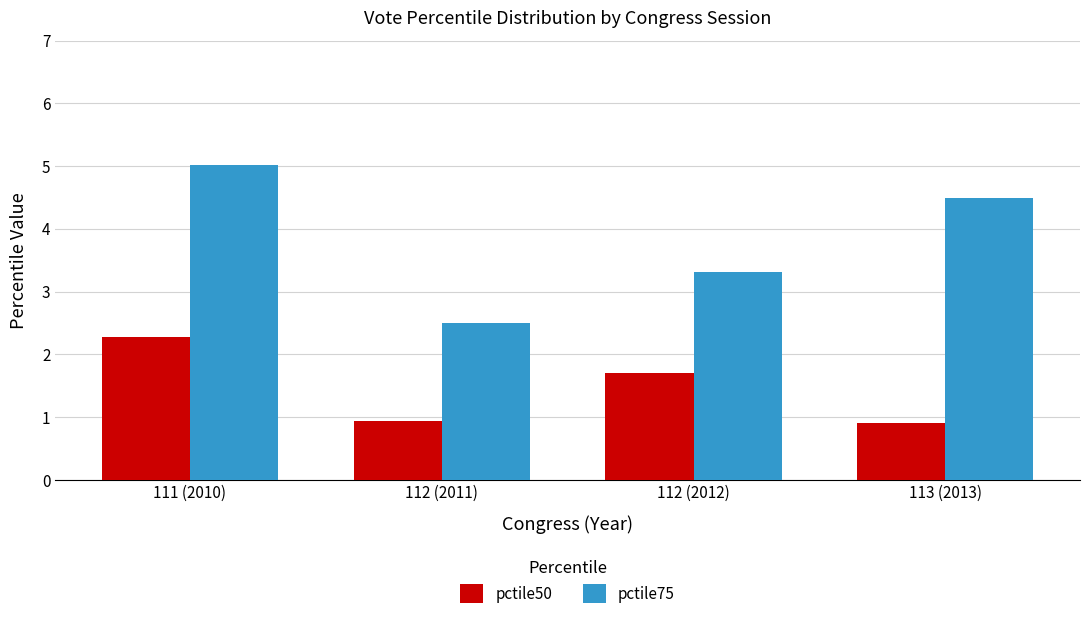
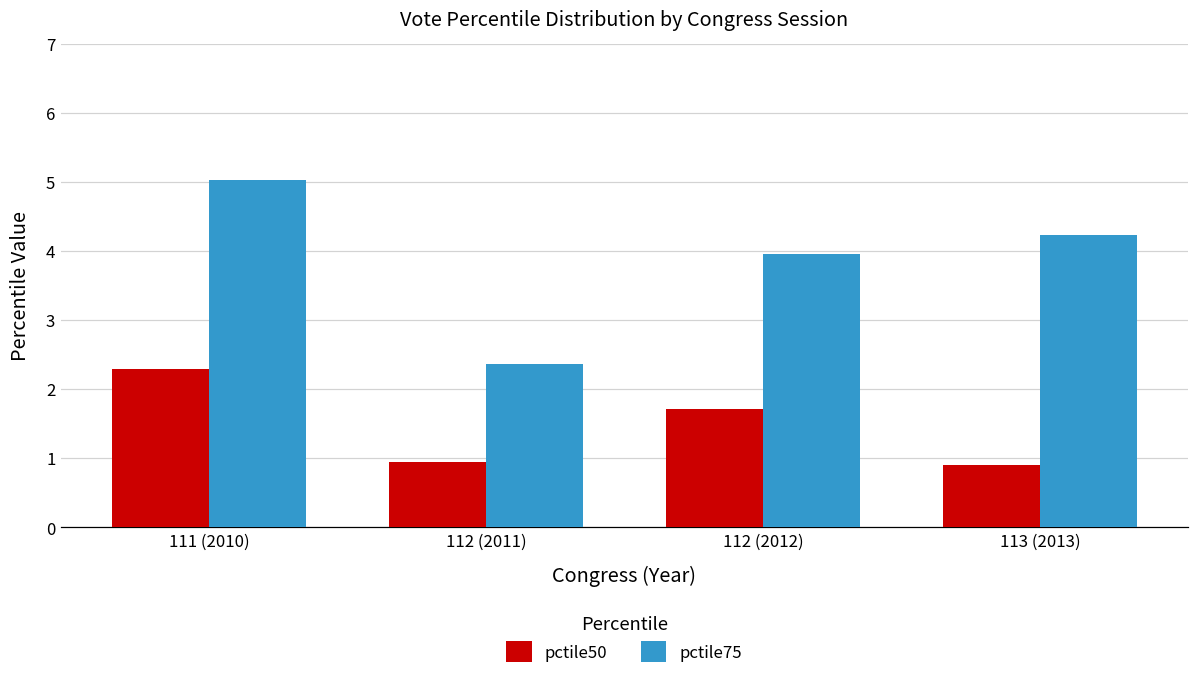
pctile75, 112 (2011): 2.5 -> 2.4
pctile75, 112 (2012): 3.3 -> 4.0
pctile75, 113 (2013): 4.5 -> 4.2
